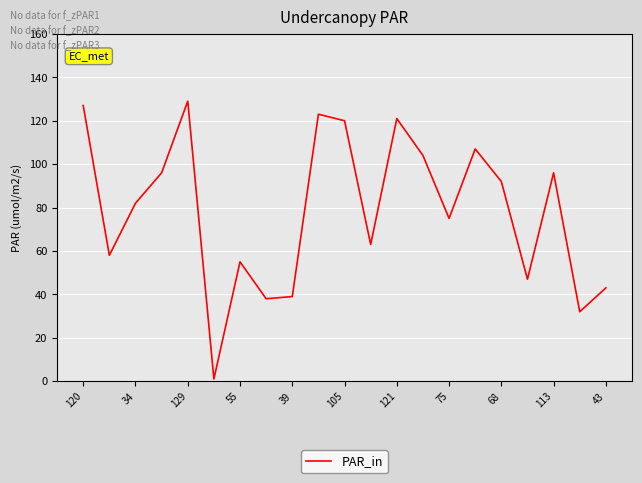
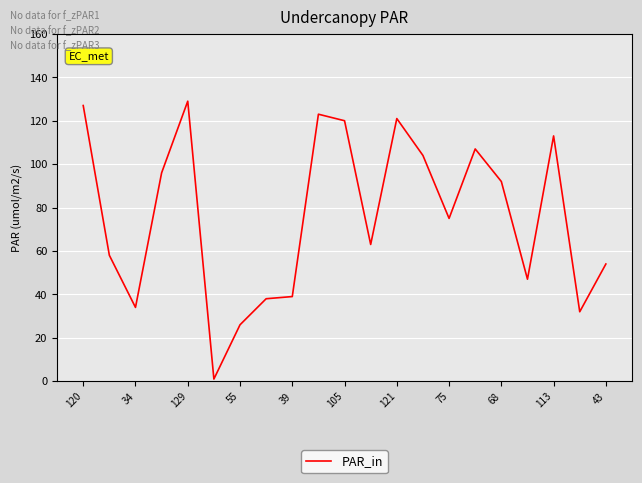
34: 82 -> 34
55: 55 -> 26
113: 96 -> 113
43: 43 -> 54
